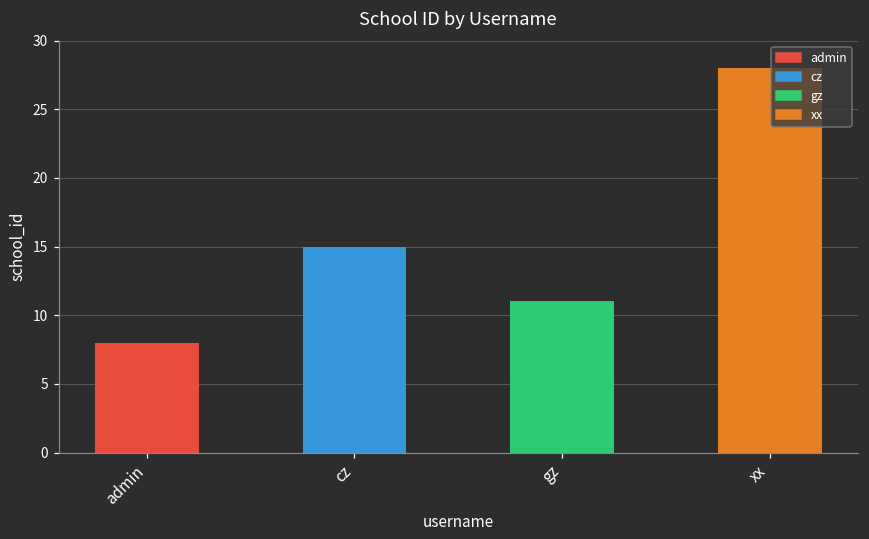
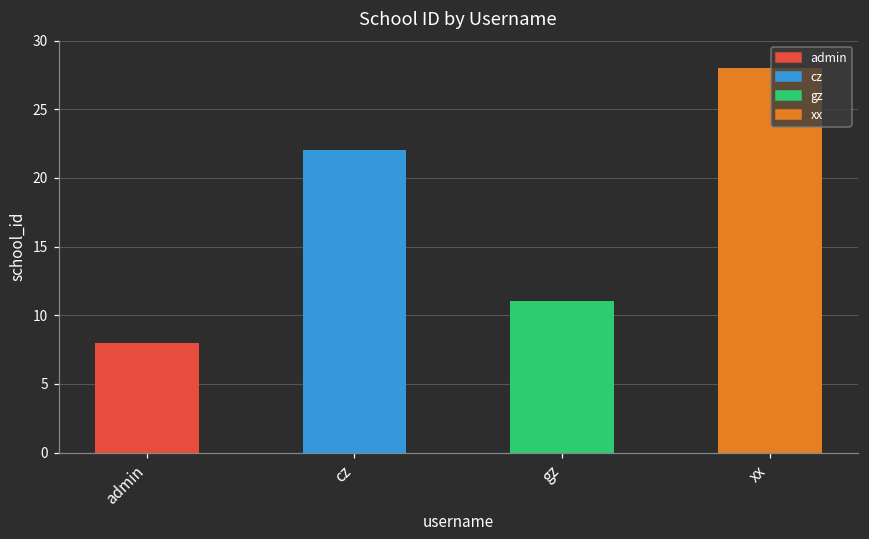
cz: 15 -> 22
